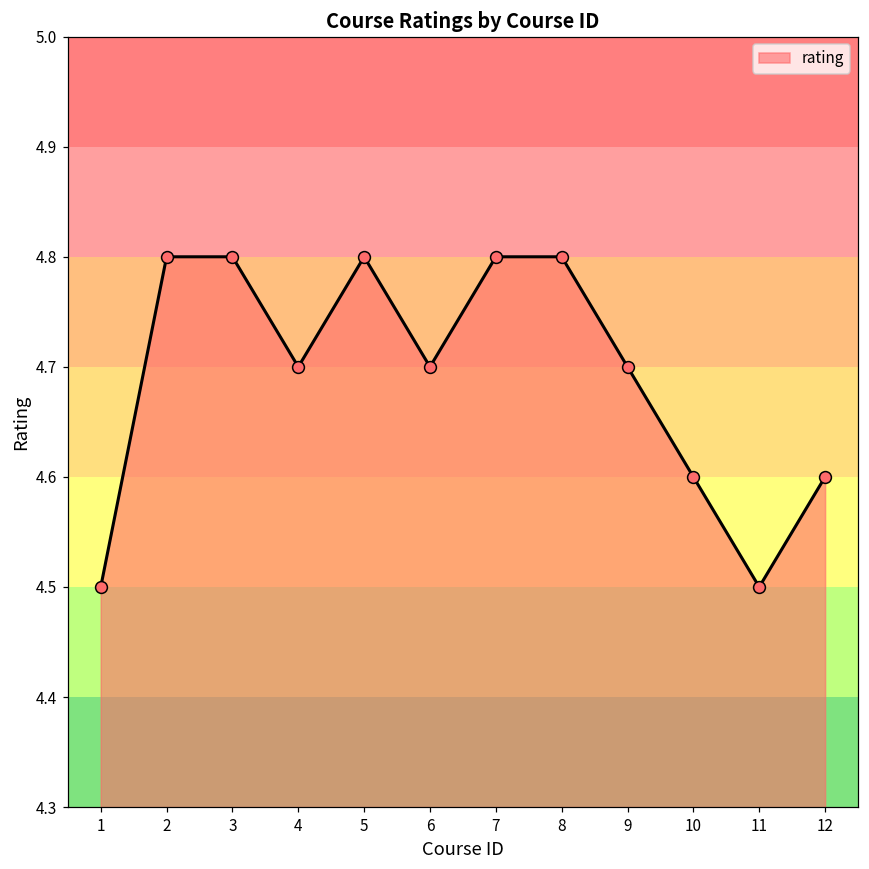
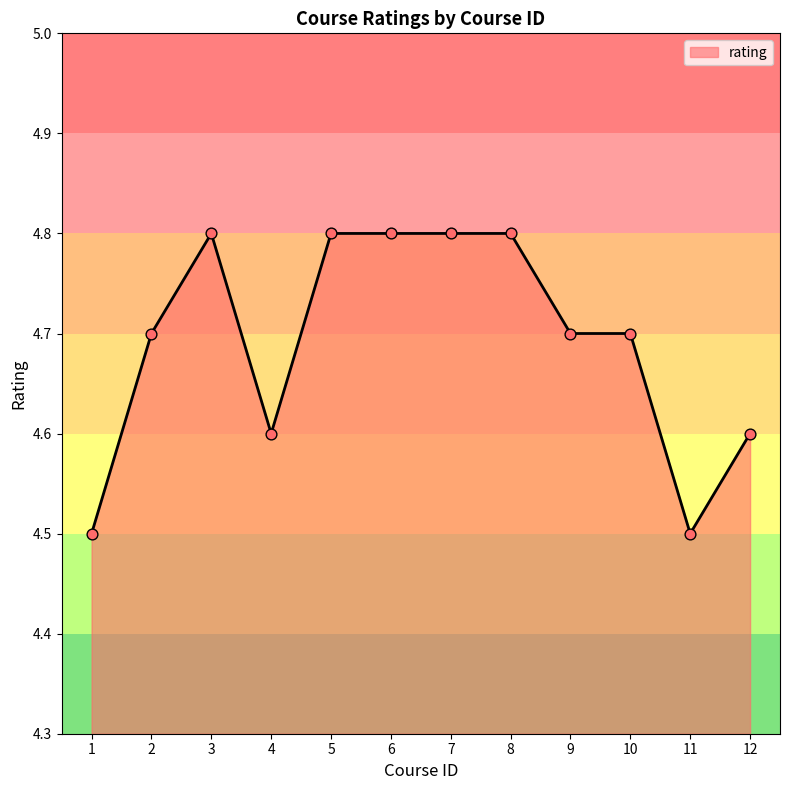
2: 4.8 -> 4.7
4: 4.7 -> 4.6
6: 4.7 -> 4.8
10: 4.6 -> 4.7
